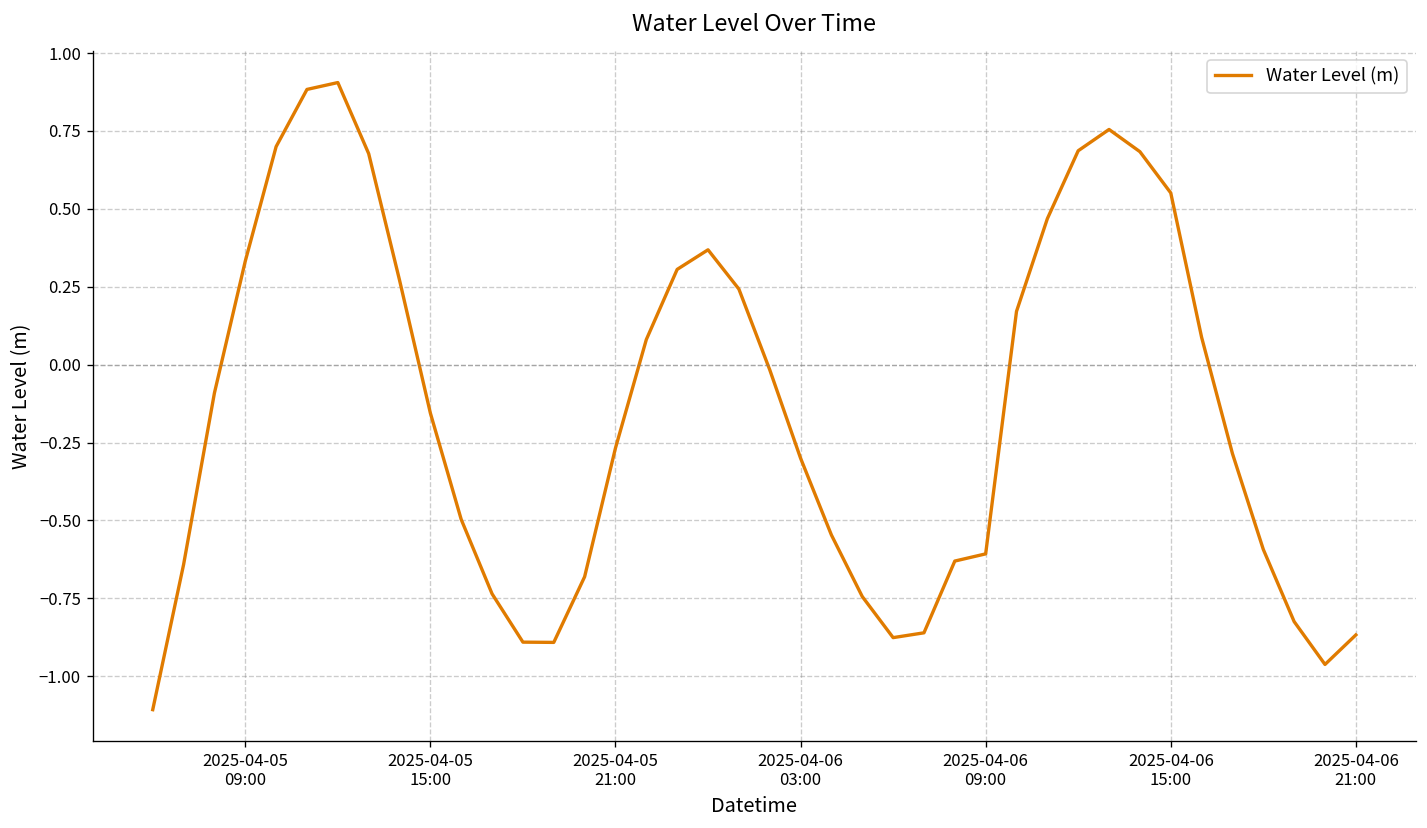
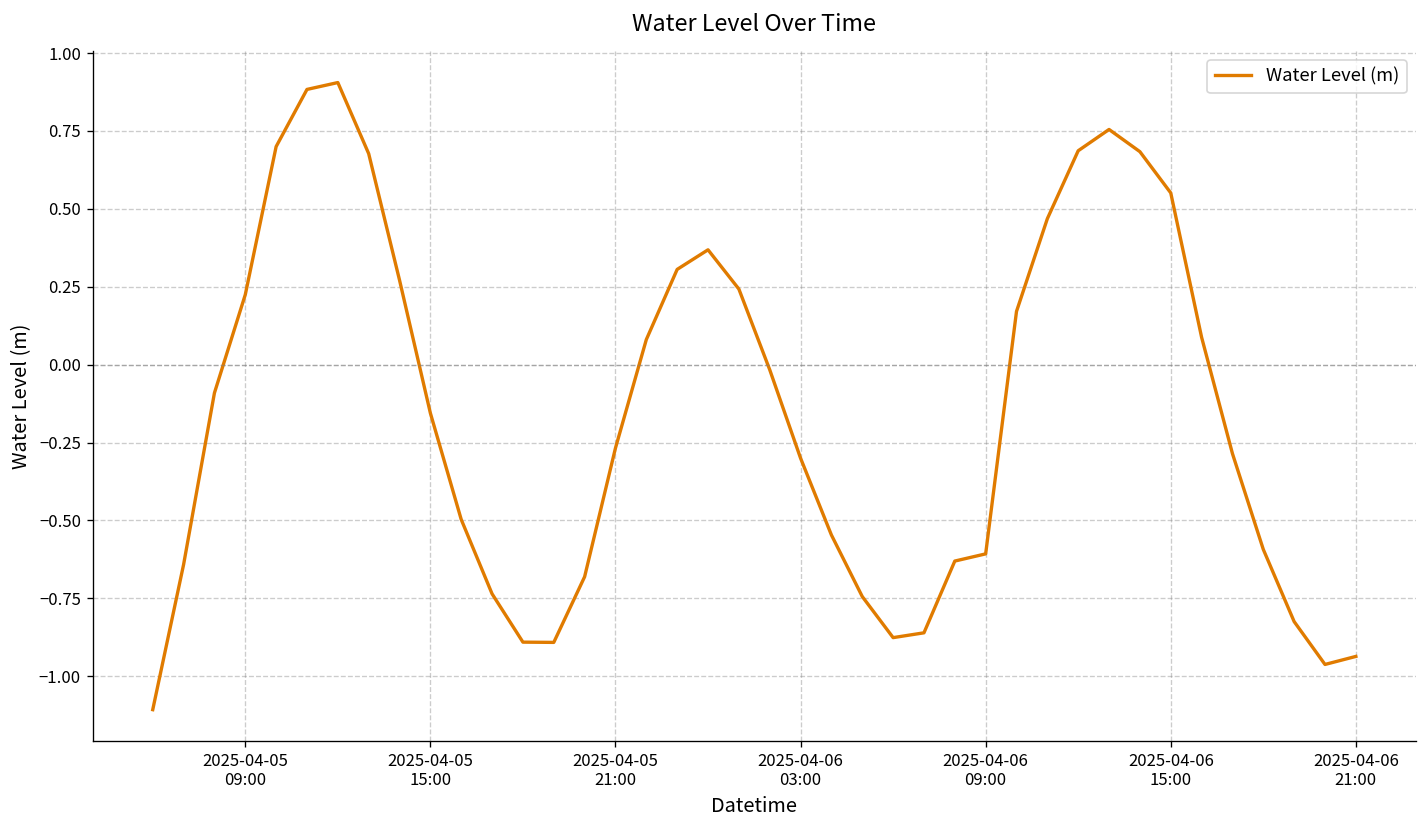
2025-04-05 09:00: 0.33 -> 0.22
2025-04-06 21:00: -0.87 -> -0.94
